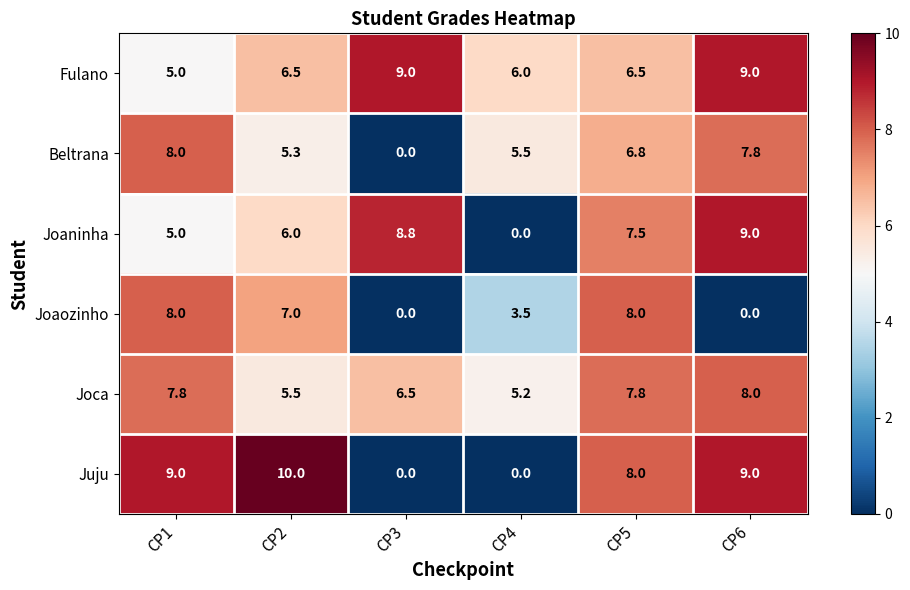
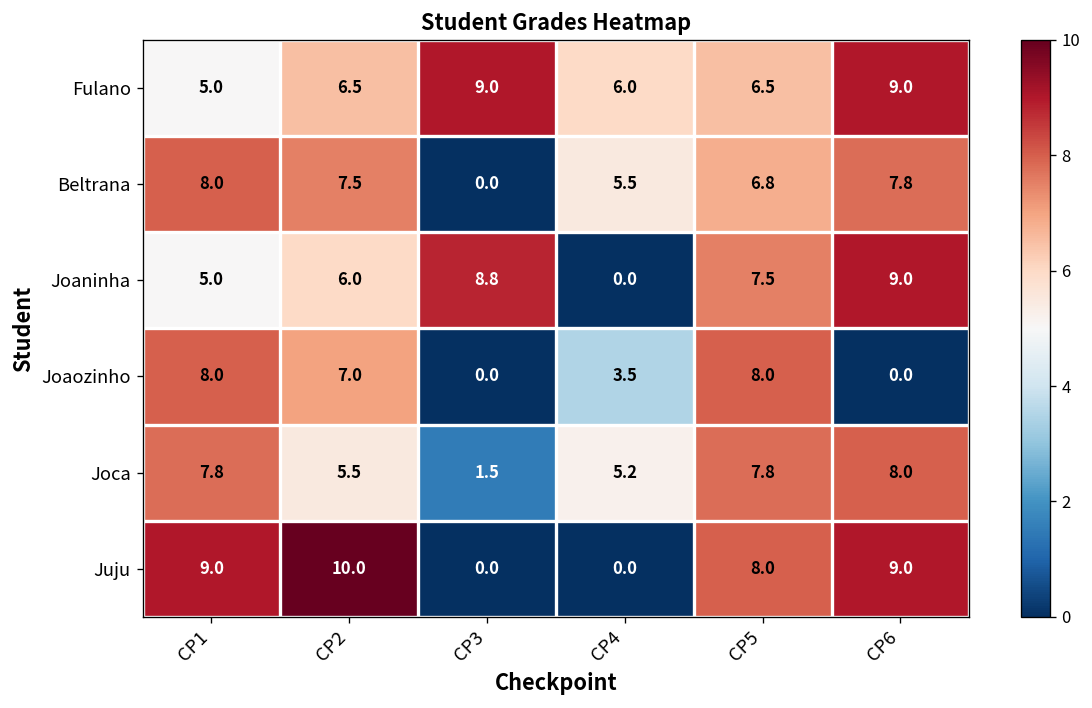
Beltrana, CP2: 5.3 -> 7.5
Joca, CP3: 6.5 -> 1.5
